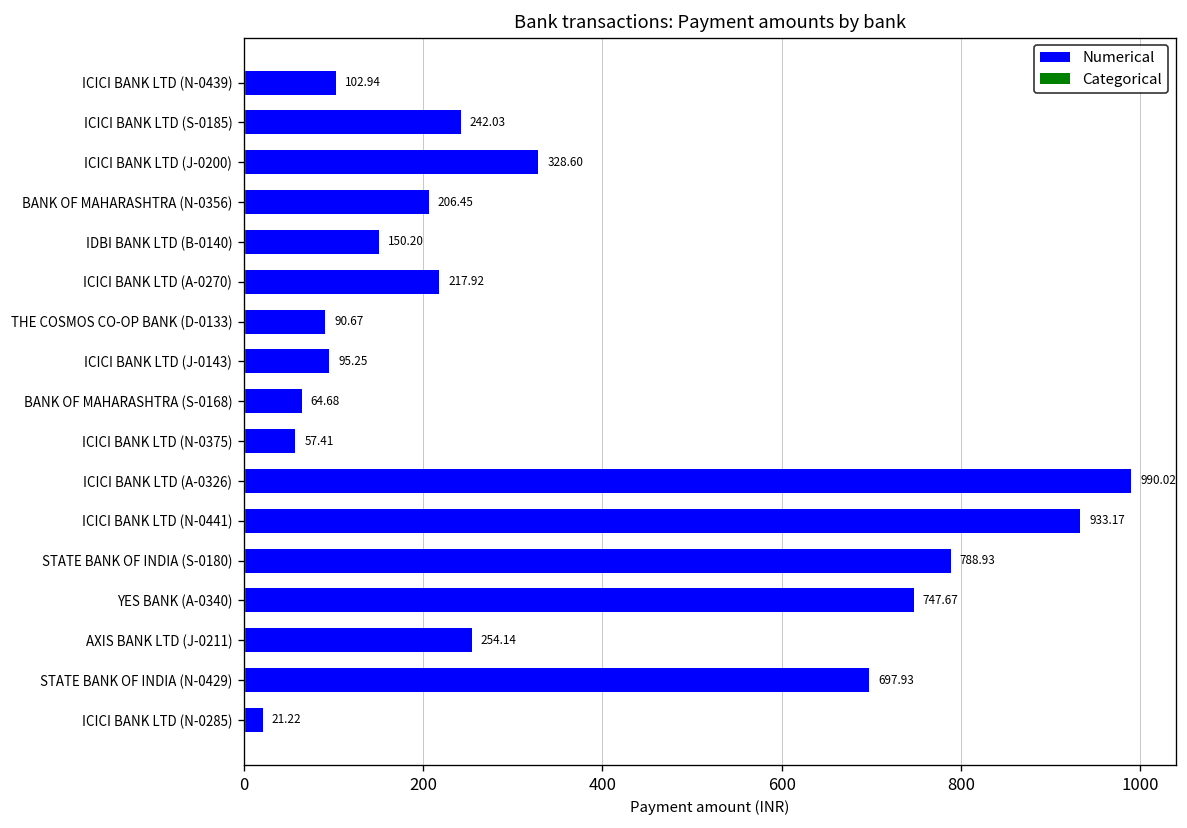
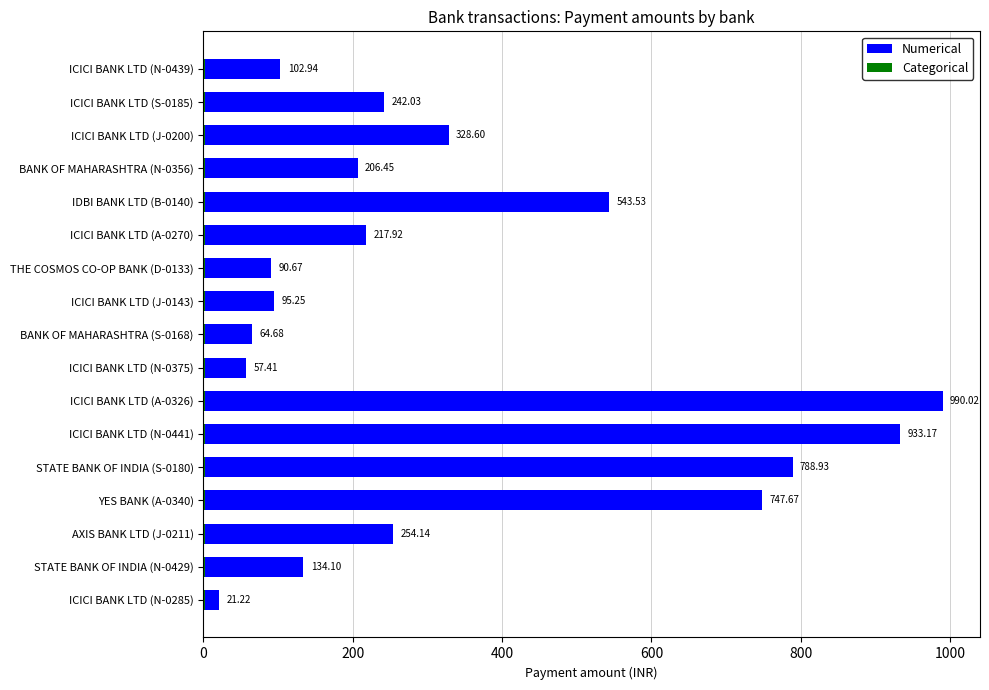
Numerical, IDBI BANK LTD (B-0140): 150.20 -> 543.53
Numerical, STATE BANK OF INDIA (N-0429): 697.93 -> 134.10
